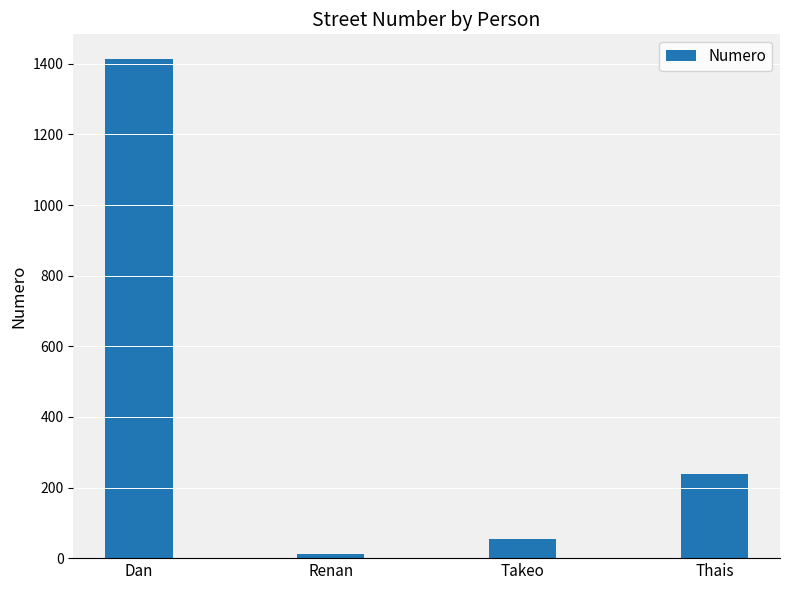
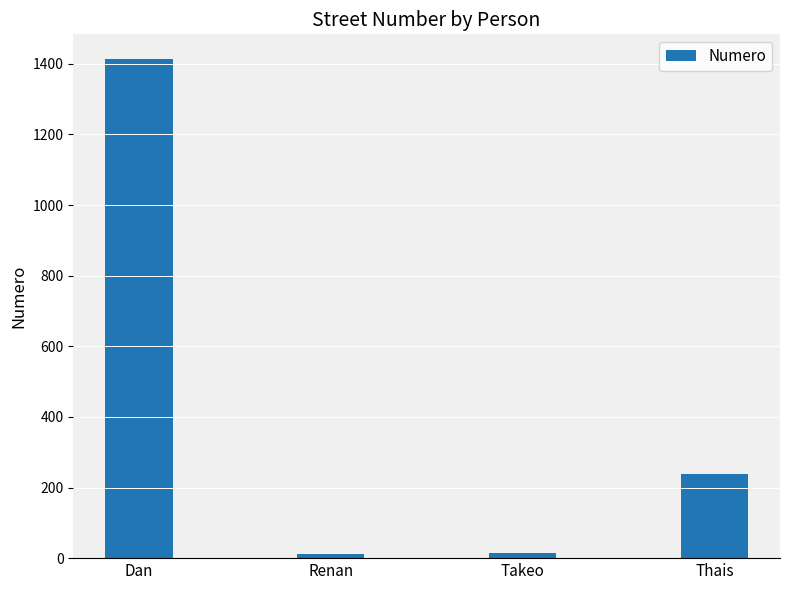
Takeo: 50 -> 10
